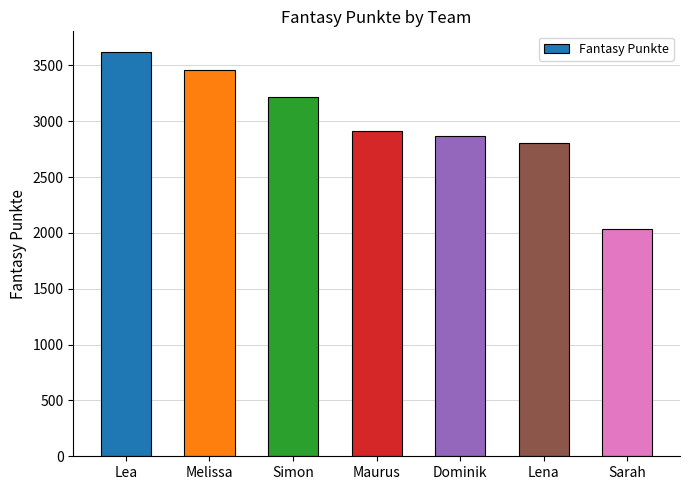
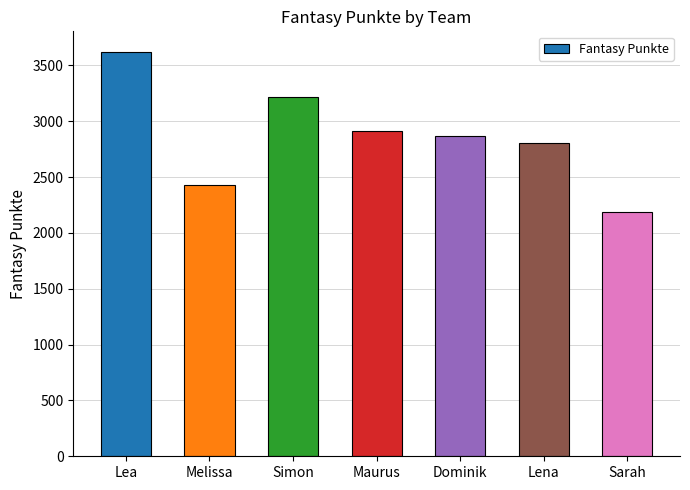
Melissa: 3460 -> 2430
Sarah: 2030 -> 2190
